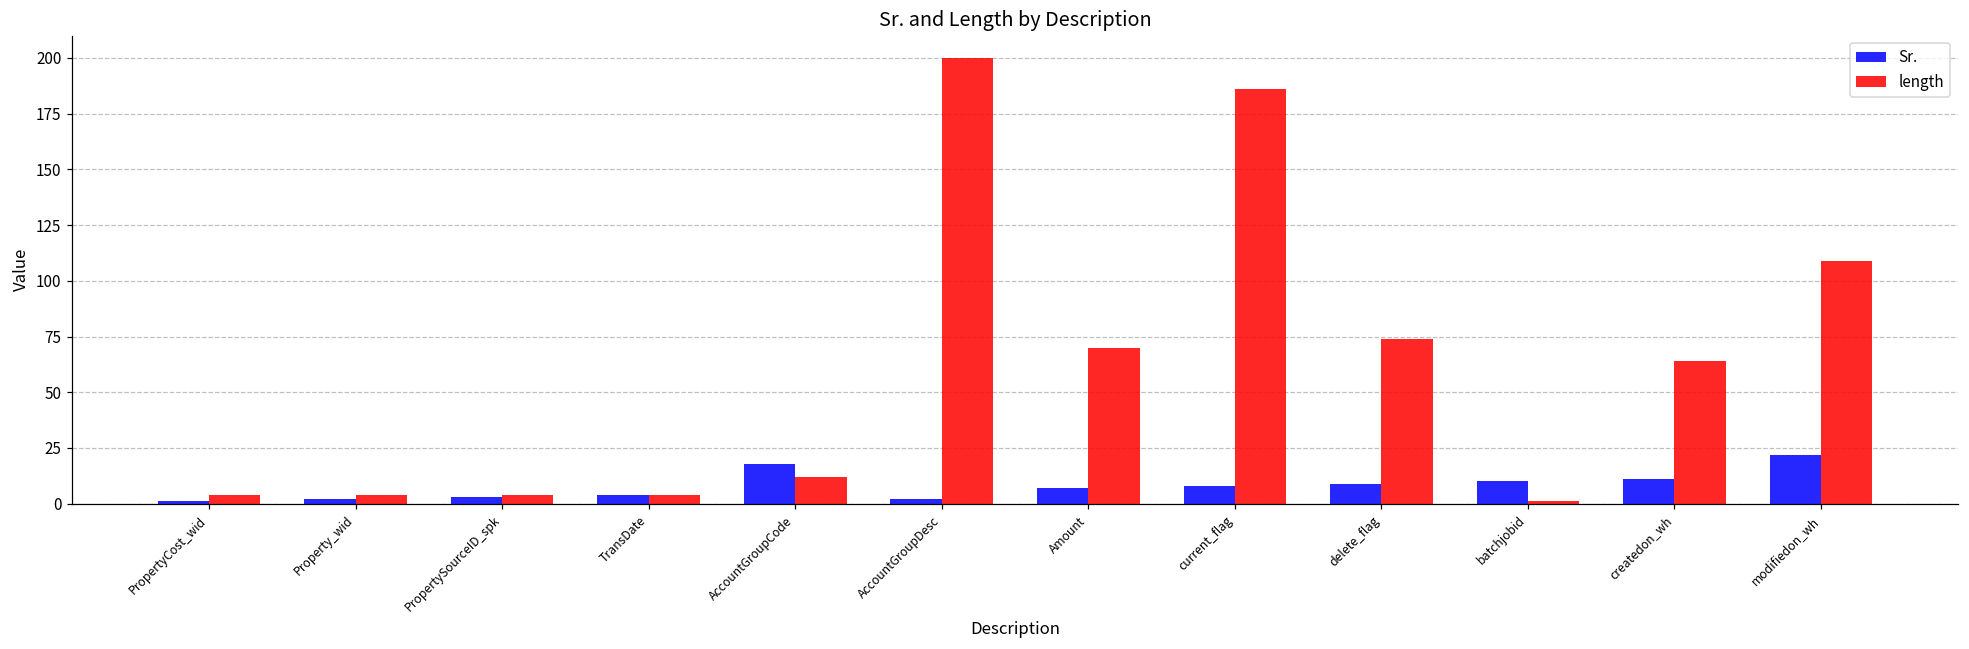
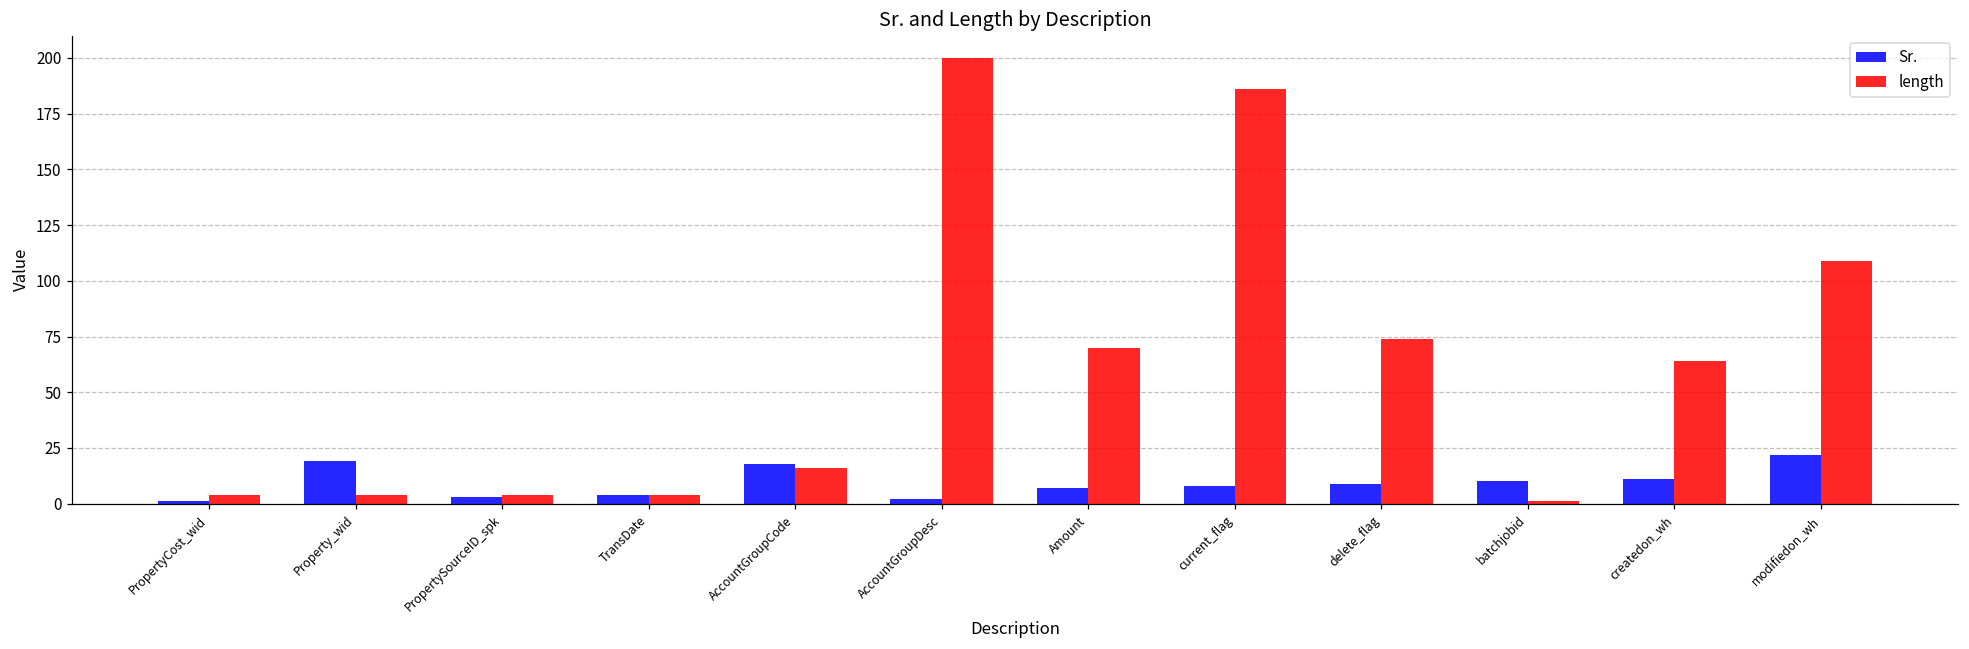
Sr., Property_wid: 2 -> 19
length, AccountGroupCode: 12 -> 16
